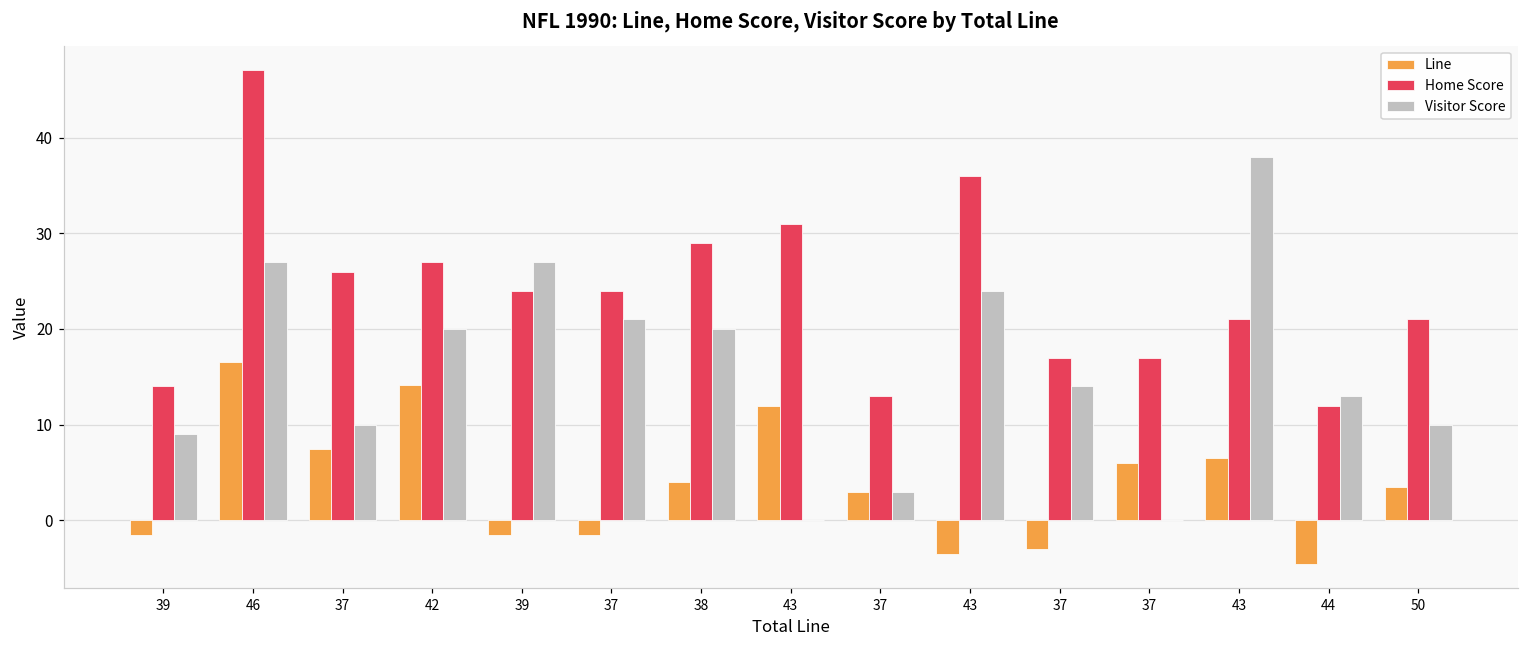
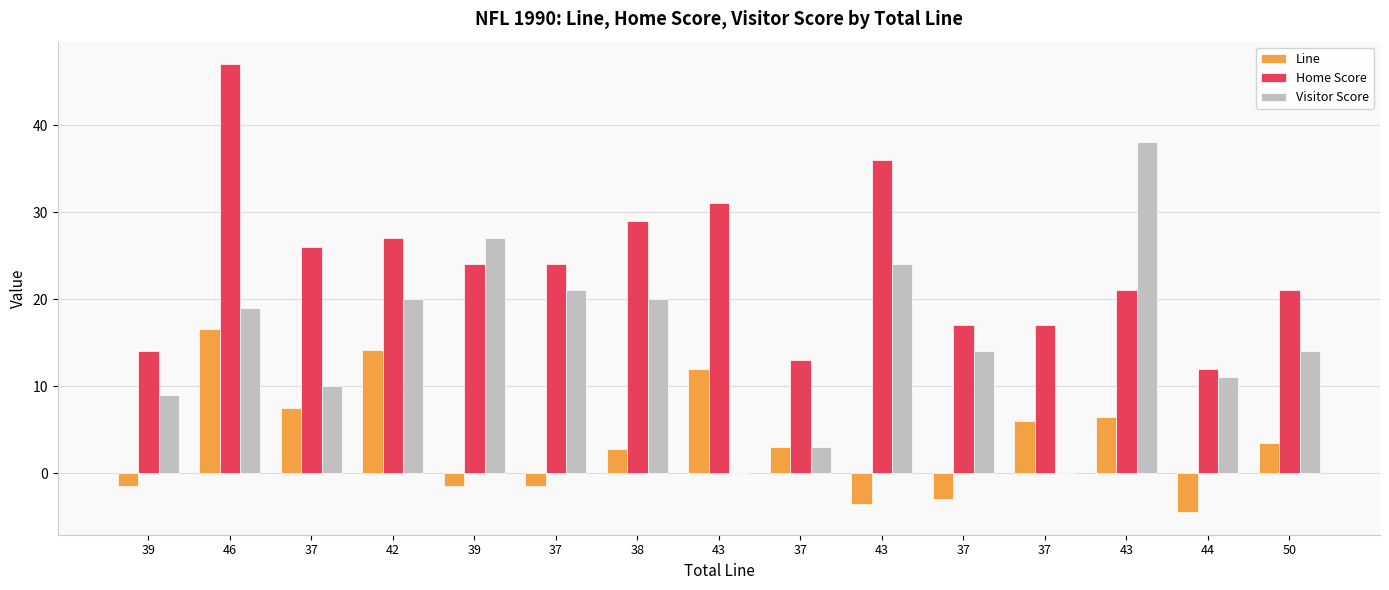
Visitor Score, 46: 27 -> 19
Line, 38: 4 -> 3
Visitor Score, 44: 13 -> 11
Visitor Score, 50: 10 -> 14
